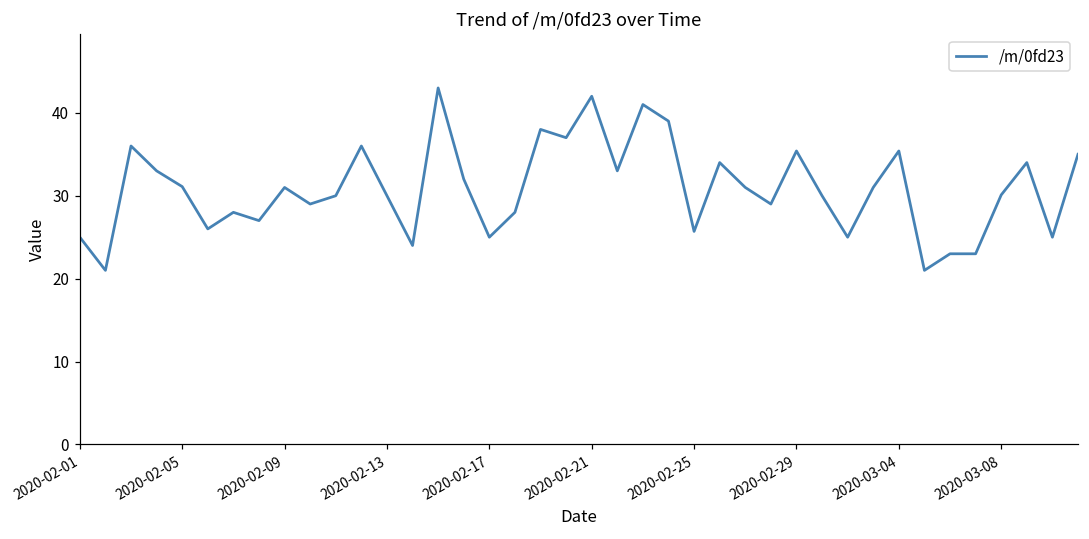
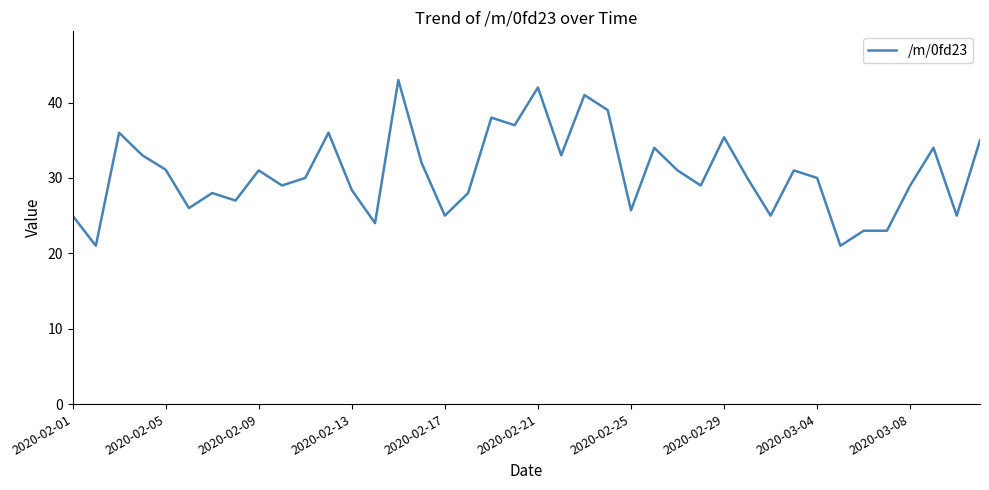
2020-02-13: 30 -> 28
2020-03-04: 35 -> 30
2020-03-08: 30 -> 29
